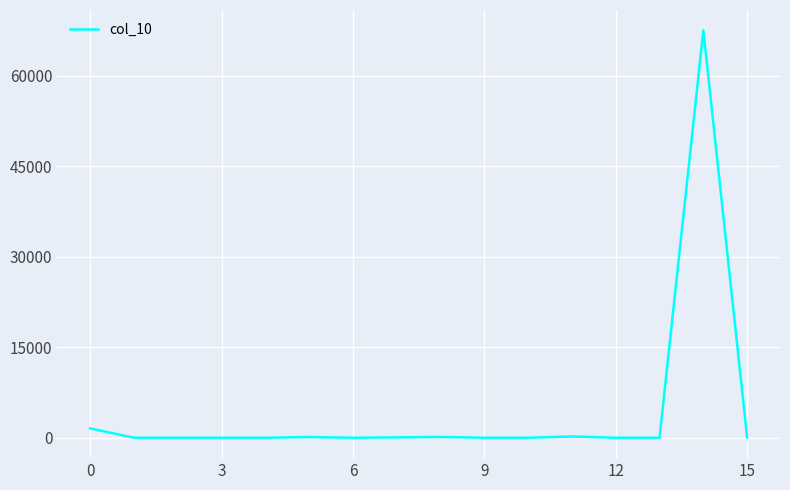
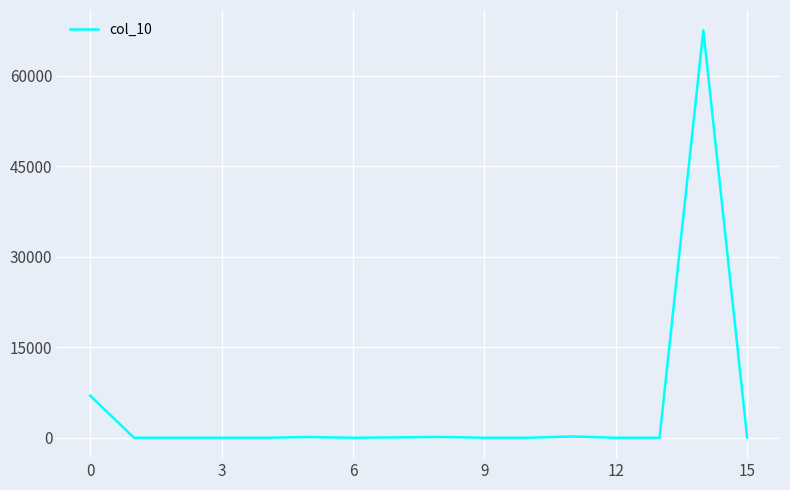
0: 2000 -> 7000
